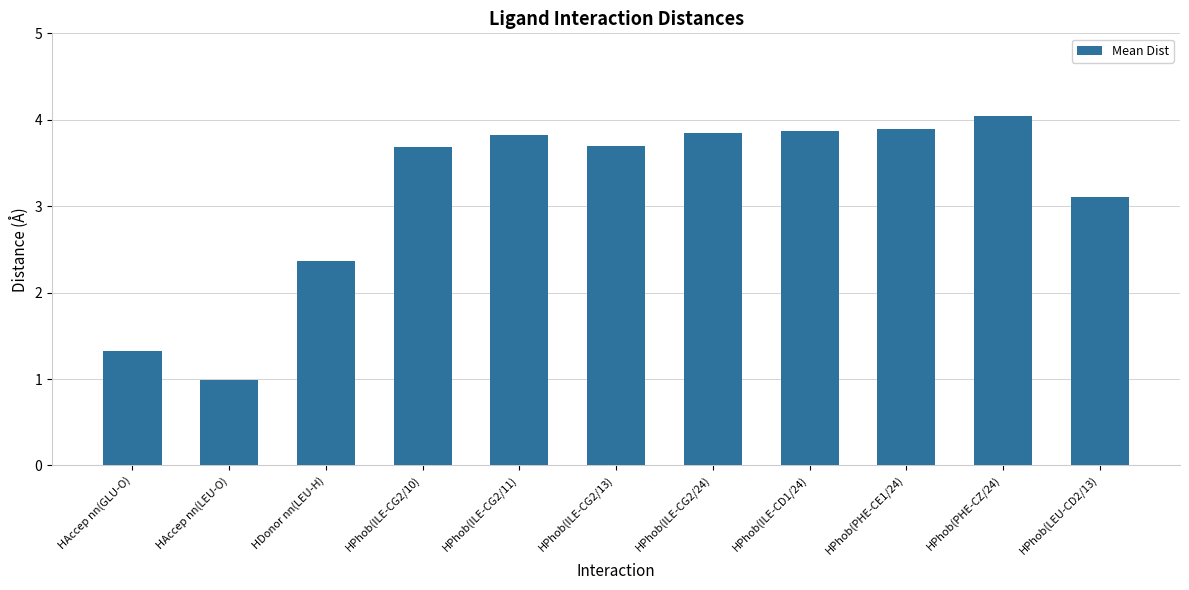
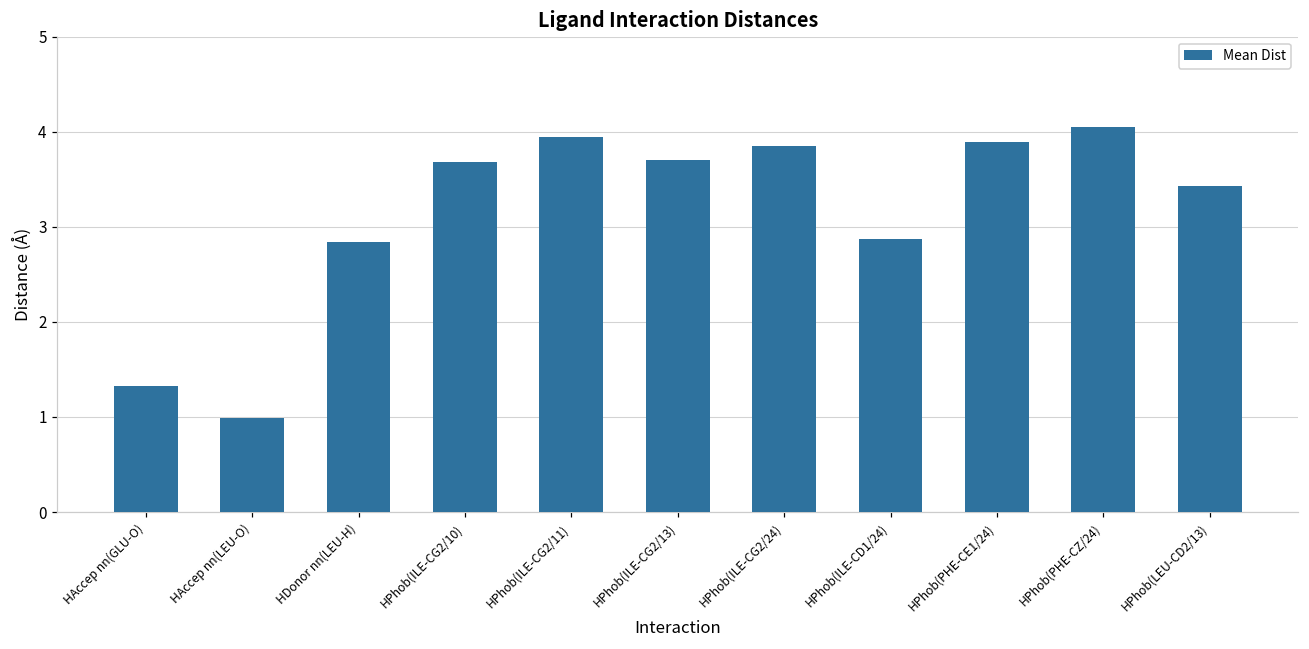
HDonor nn(LEU-H): 2.4 -> 2.8
HPhob(ILE-CG2/11): 3.8 -> 3.9
HPhob(ILE-CD1/24): 3.9 -> 2.9
HPhob(LEU-CD2/13): 3.1 -> 3.4
